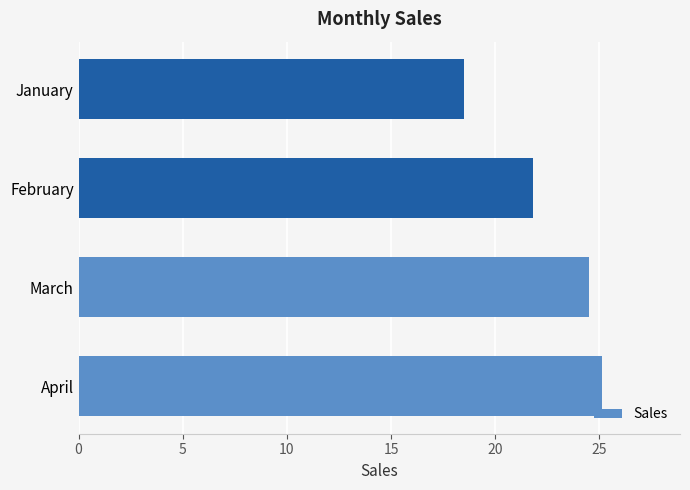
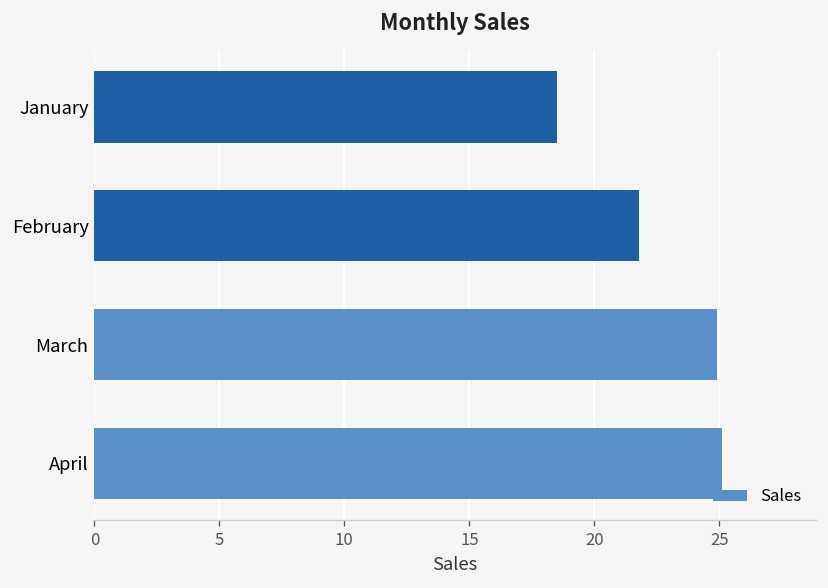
March: 24.5 -> 24.9
